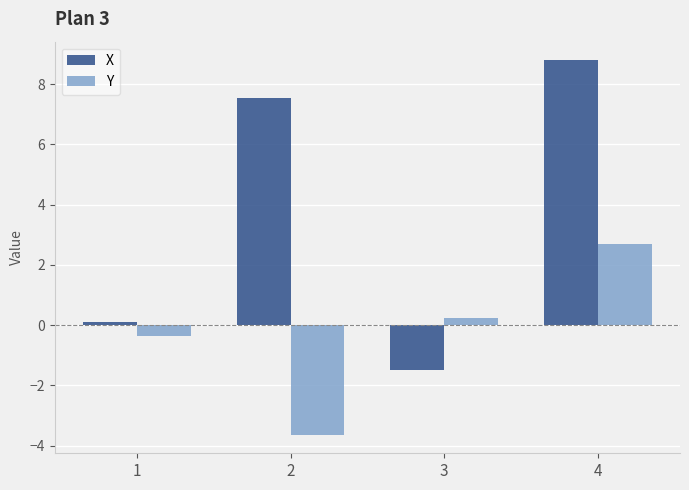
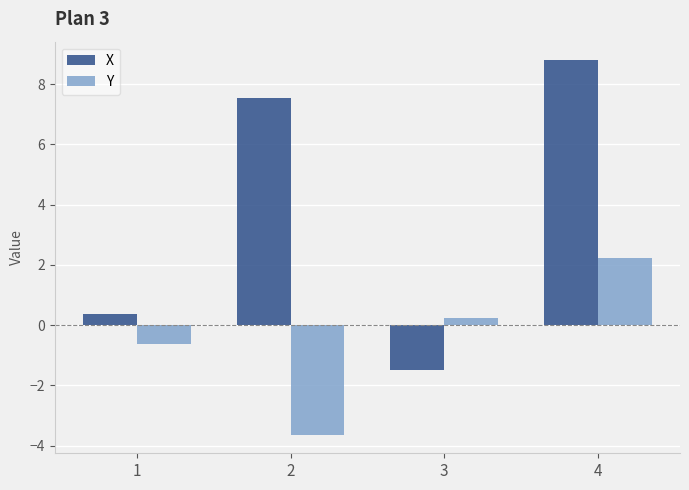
X, 1: 0.1 -> 0.4
Y, 1: -0.4 -> -0.6
Y, 4: 2.7 -> 2.2
